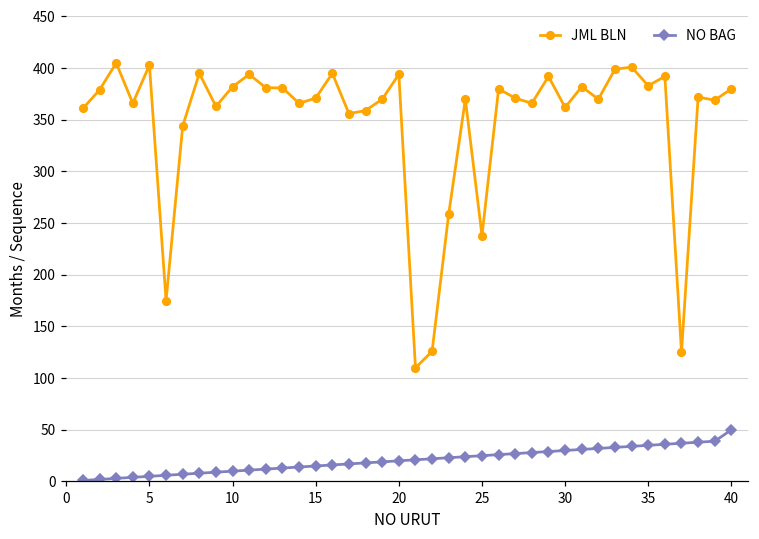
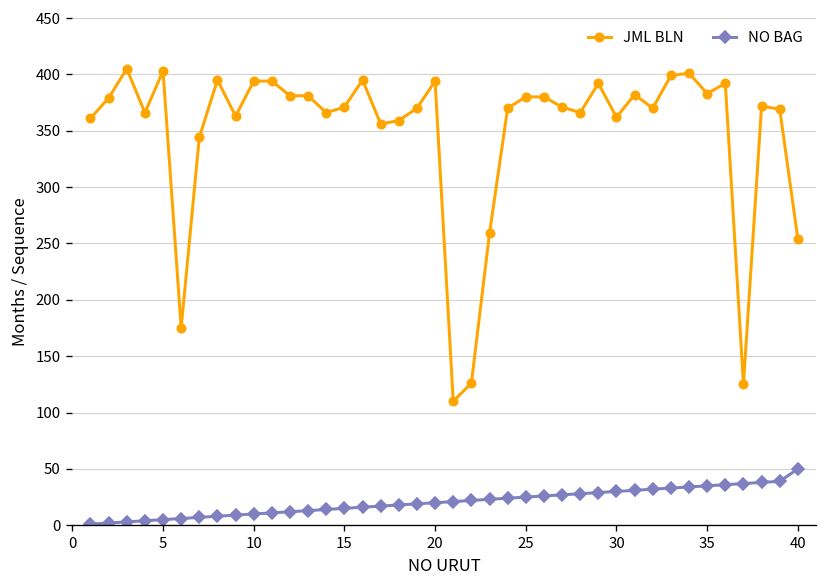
JML BLN, 10: 380 -> 390
JML BLN, 25: 240 -> 380
JML BLN, 40: 380 -> 250
